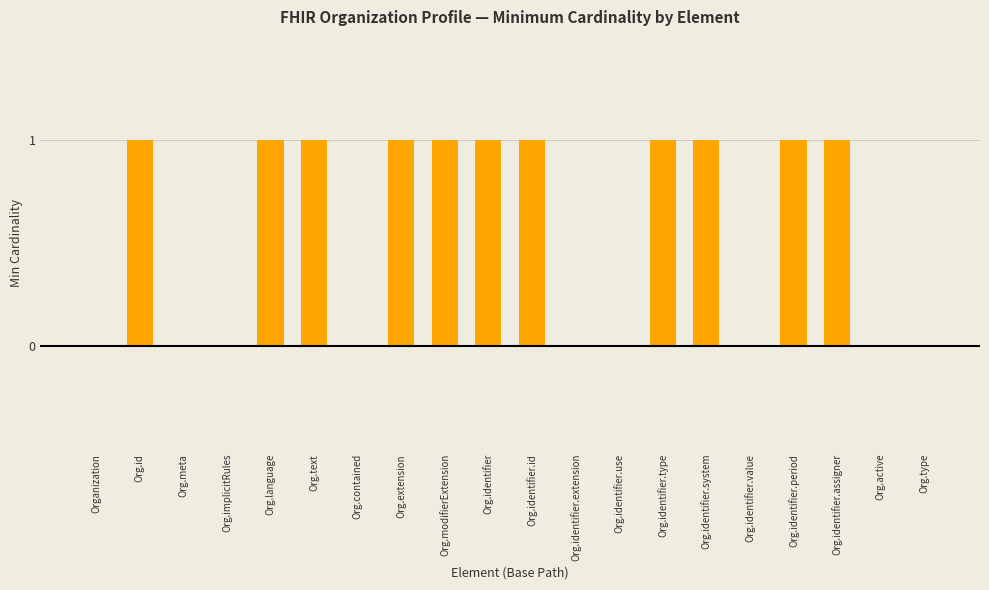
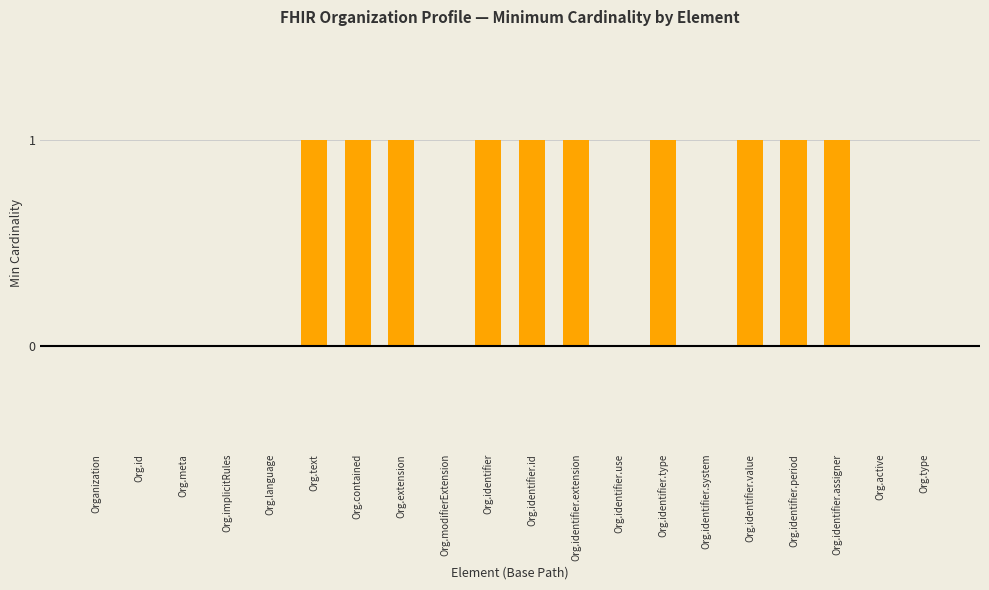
Org.id: 1 -> 0
Org.language: 1 -> 0
Org.contained: 0 -> 1
Org.modifierExtension: 1 -> 0
Org.identifier.extension: 0 -> 1
Org.identifier.system: 1 -> 0
Org.identifier.value: 0 -> 1
